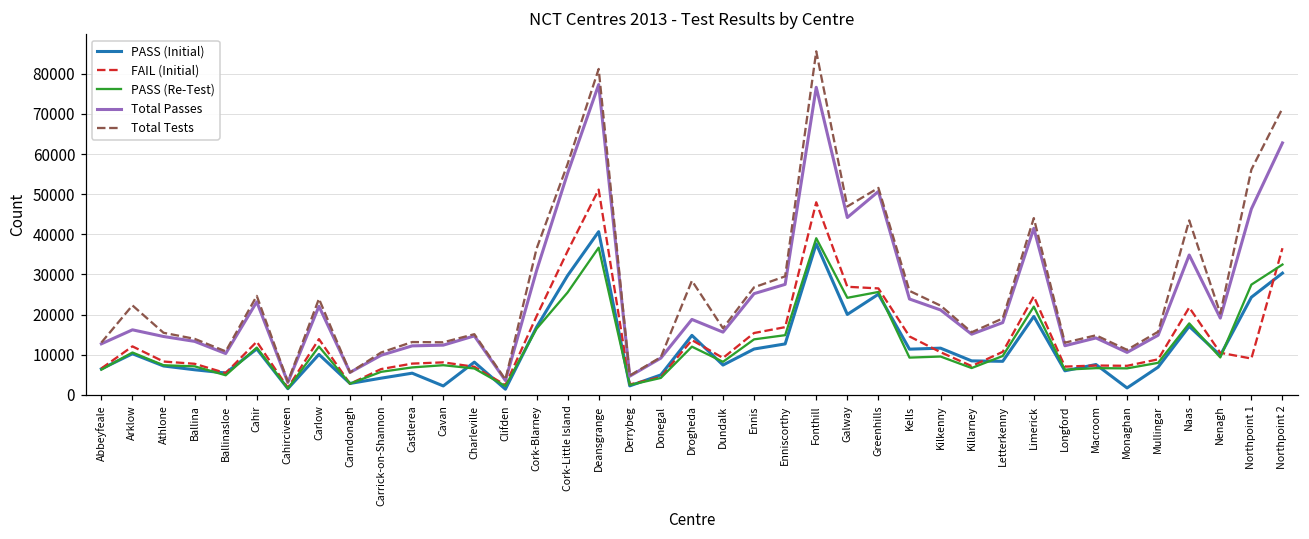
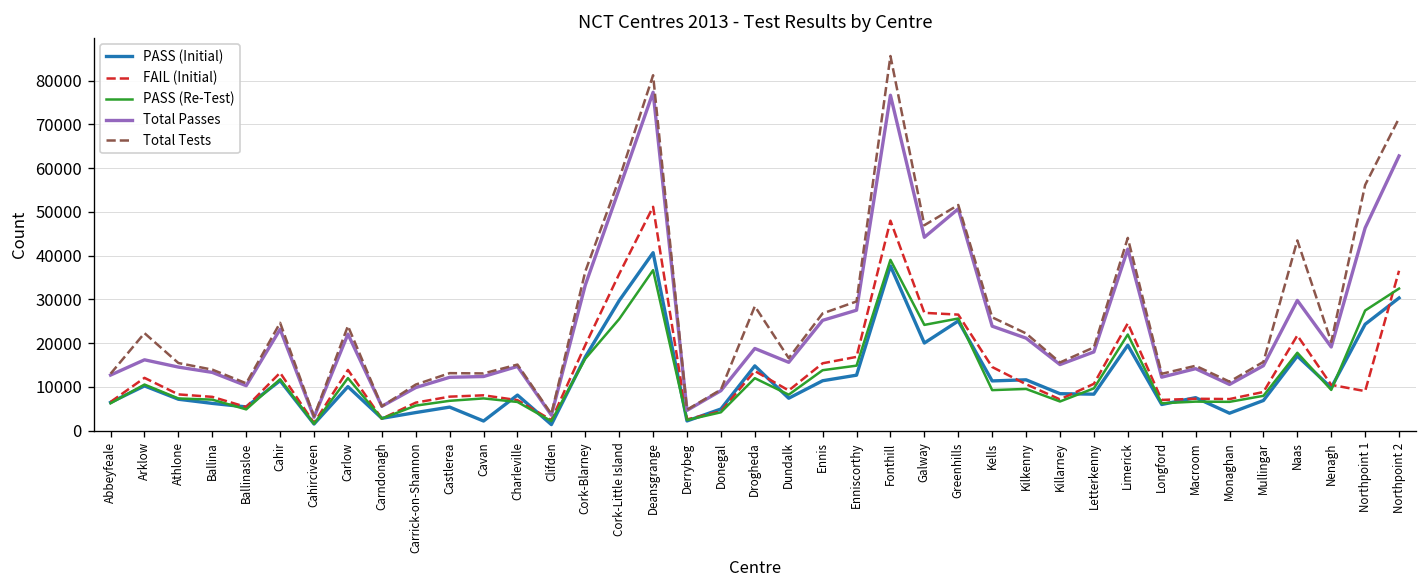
Total Passes, Cork-Blarney: 31000 -> 33000
PASS (Initial), Monaghan: 2000 -> 4000
Total Passes, Naas: 35000 -> 30000
